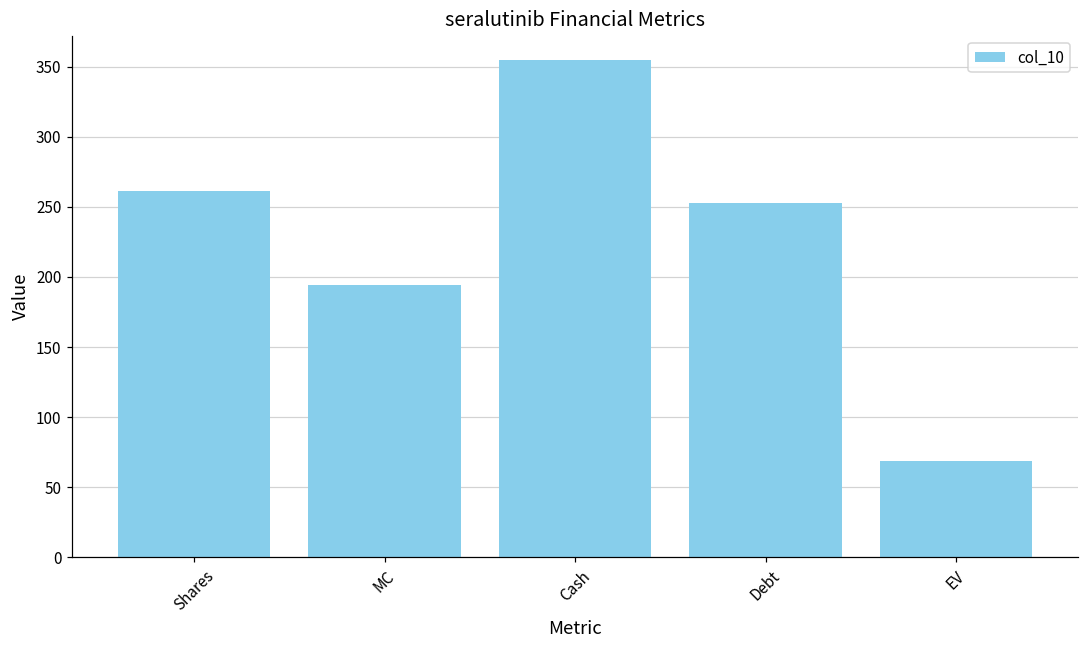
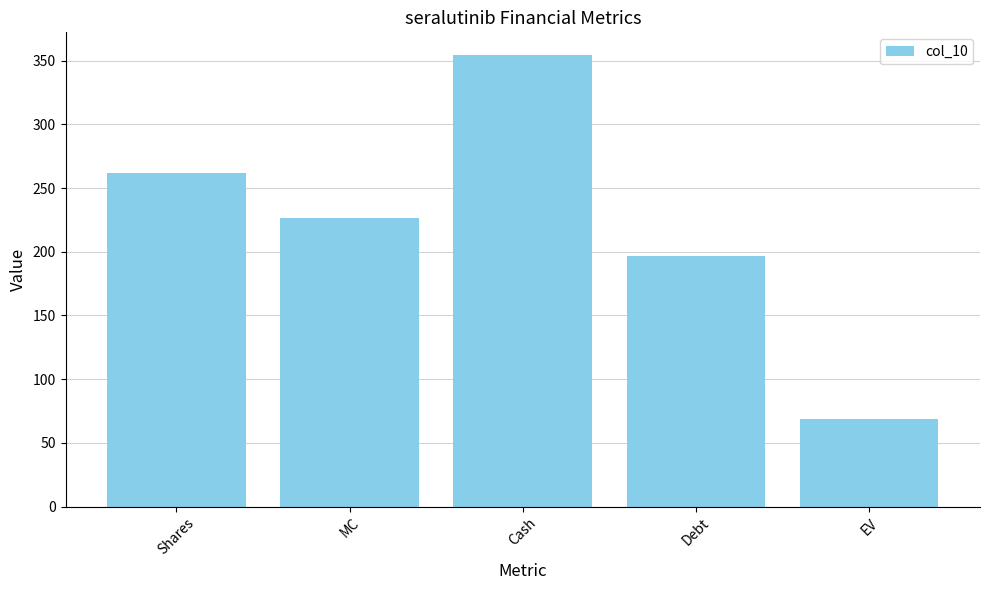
MC: 194 -> 226
Debt: 253 -> 197
